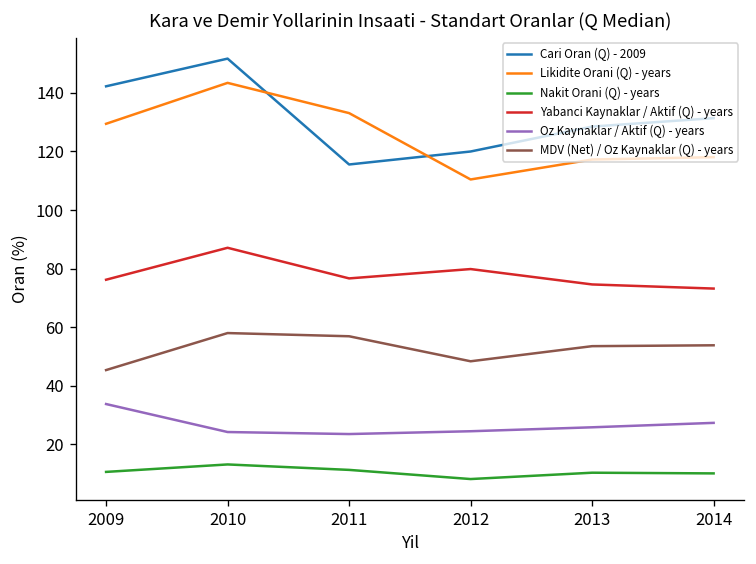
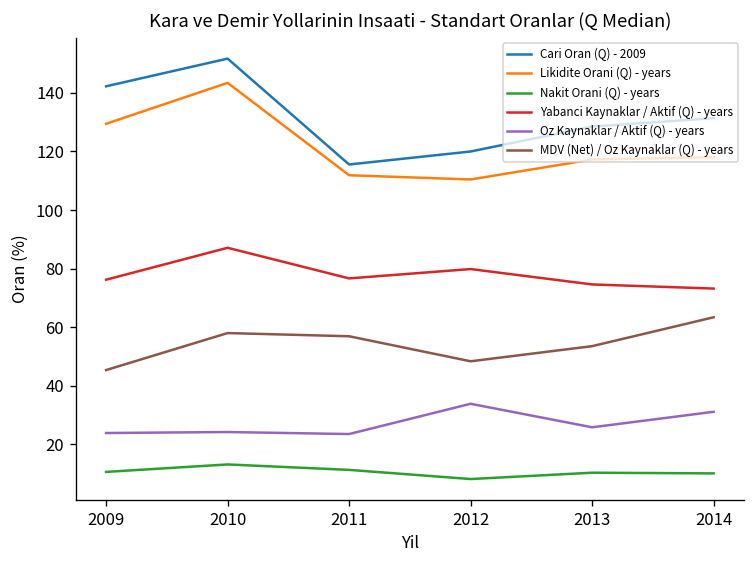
Oz Kaynaklar / Aktif (Q) - years, 2009: 34 -> 24
Likidite Orani (Q) - years, 2011: 133 -> 112
Oz Kaynaklar / Aktif (Q) - years, 2012: 24 -> 34
Oz Kaynaklar / Aktif (Q) - years, 2014: 27 -> 31
MDV (Net) / Oz Kaynaklar (Q) - years, 2014: 54 -> 63
